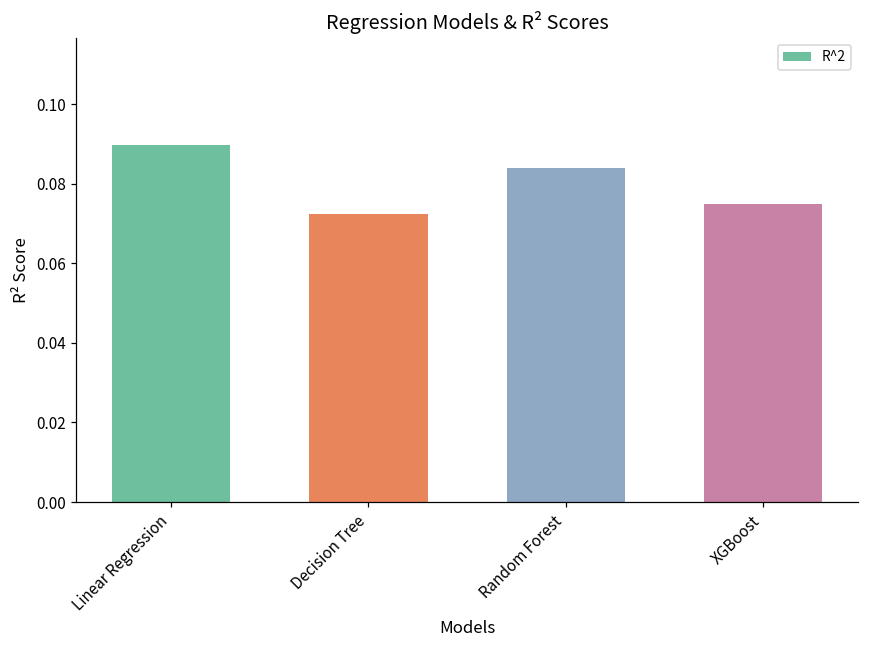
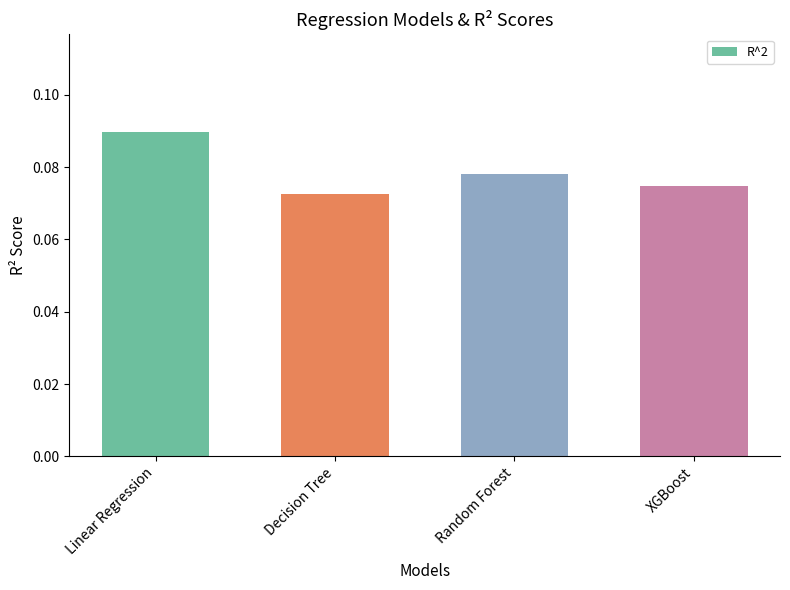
Random Forest: 0.084 -> 0.078
